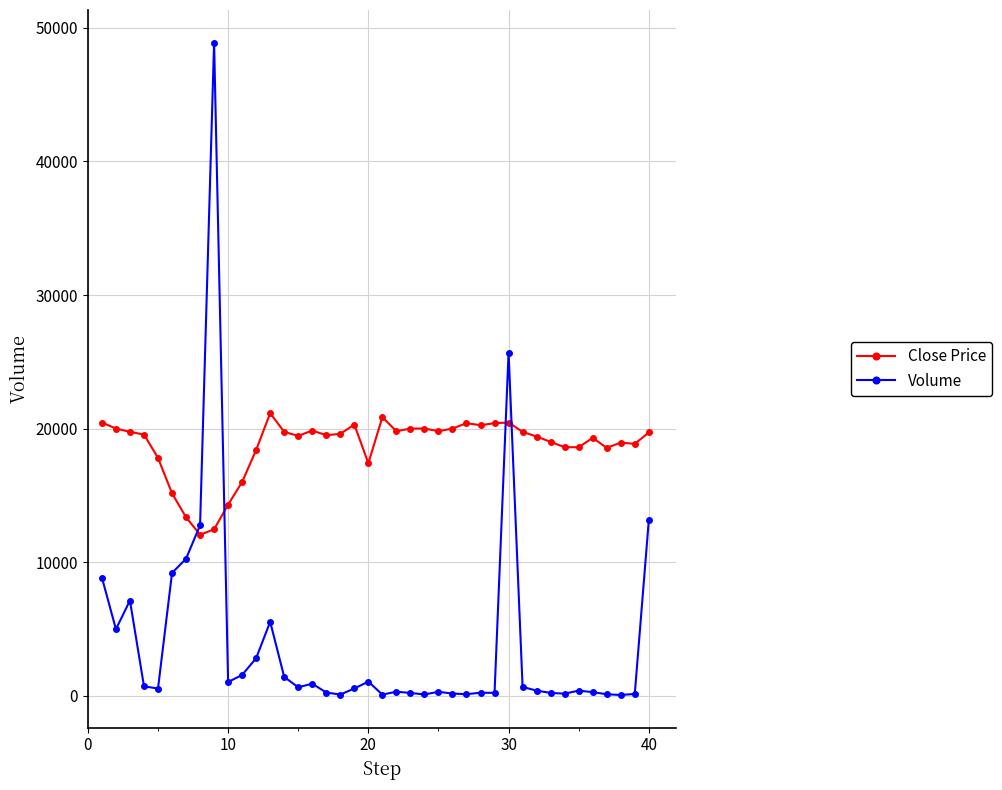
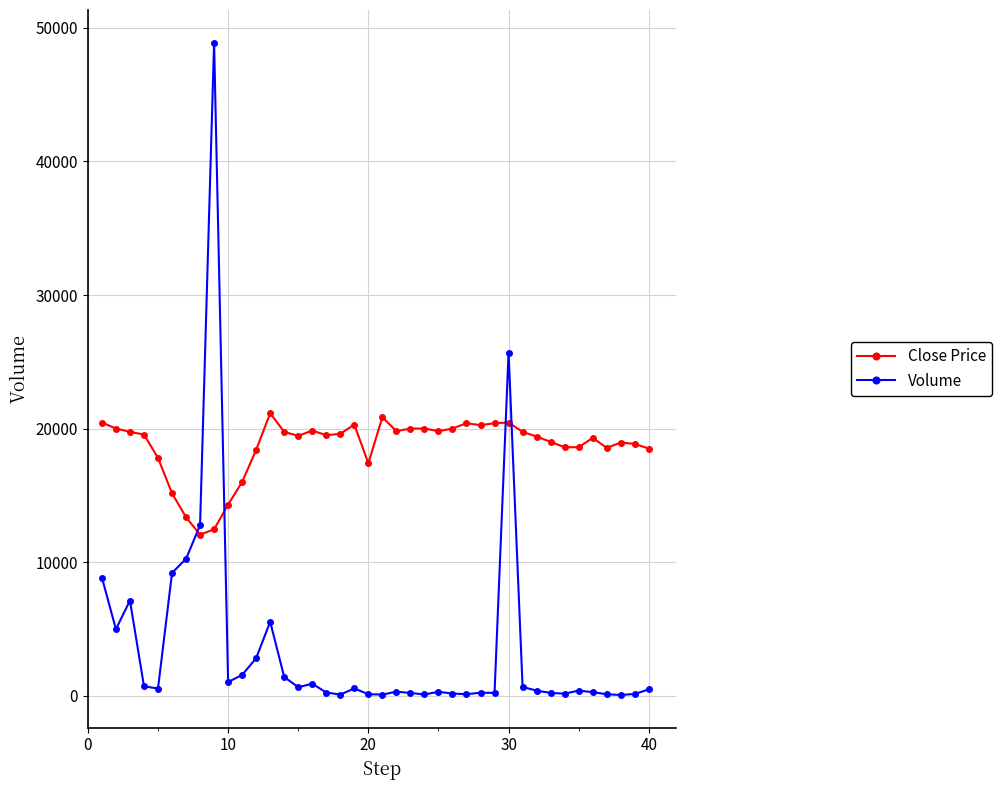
Volume, 20: 1000 -> 100
Close Price, 40: 19700 -> 18500
Volume, 40: 13100 -> 500
